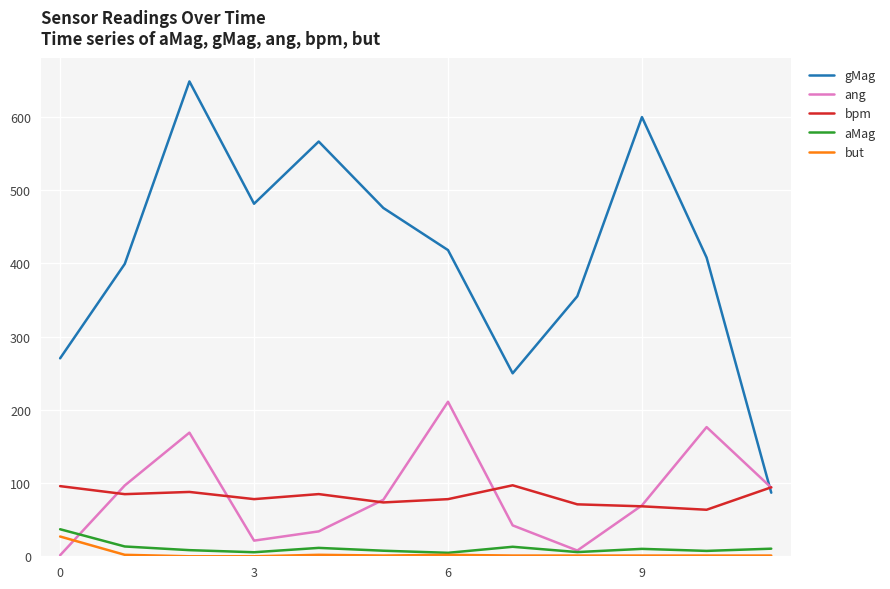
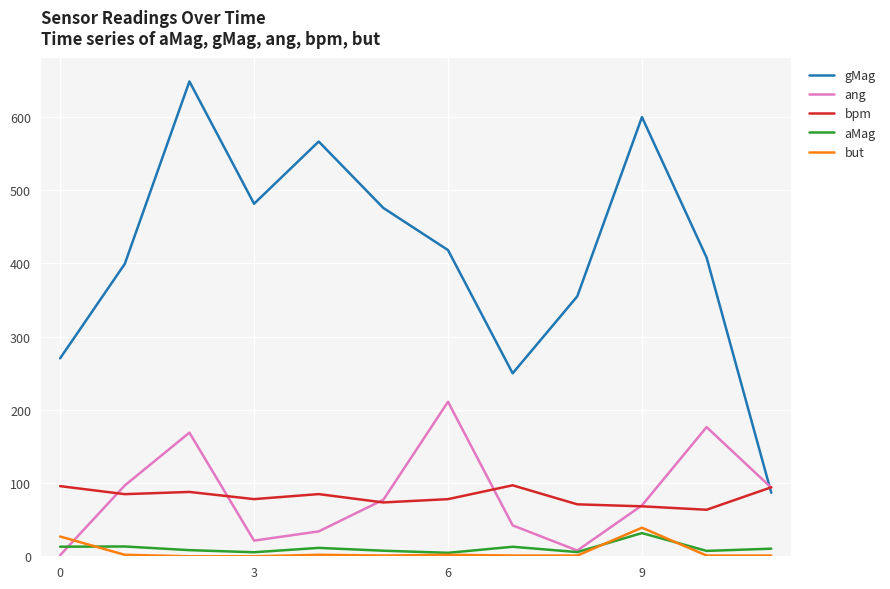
aMag, 0: 40 -> 10
aMag, 9: 10 -> 30
but, 9: 0 -> 40
